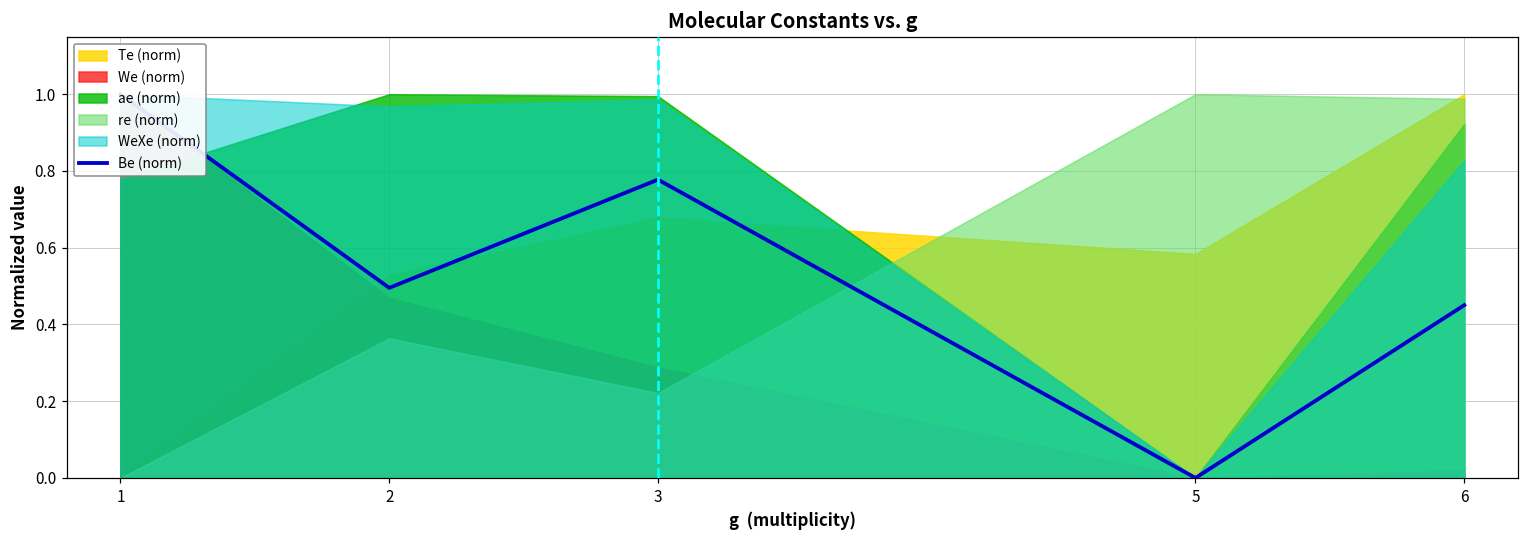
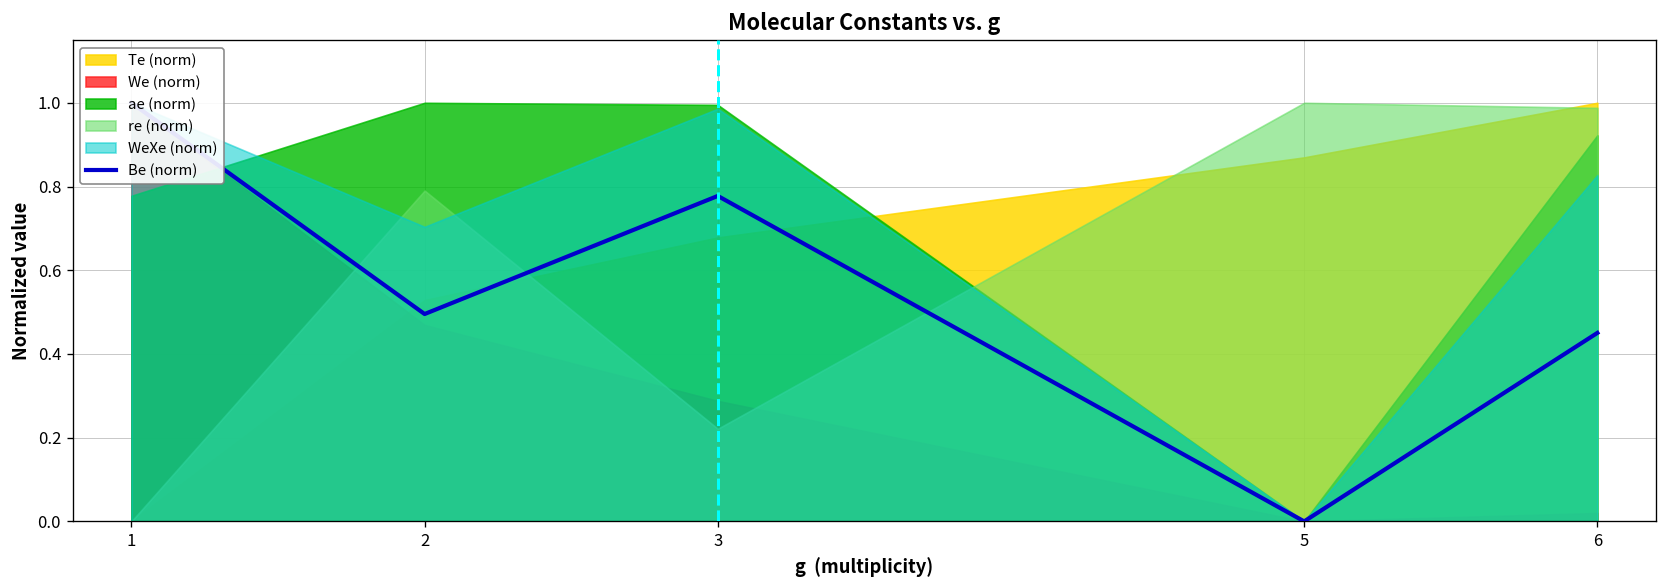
re (norm), 2: 0.36 -> 0.79
WeXe (norm), 2: 0.97 -> 0.70
Te (norm), 5: 0.58 -> 0.87
